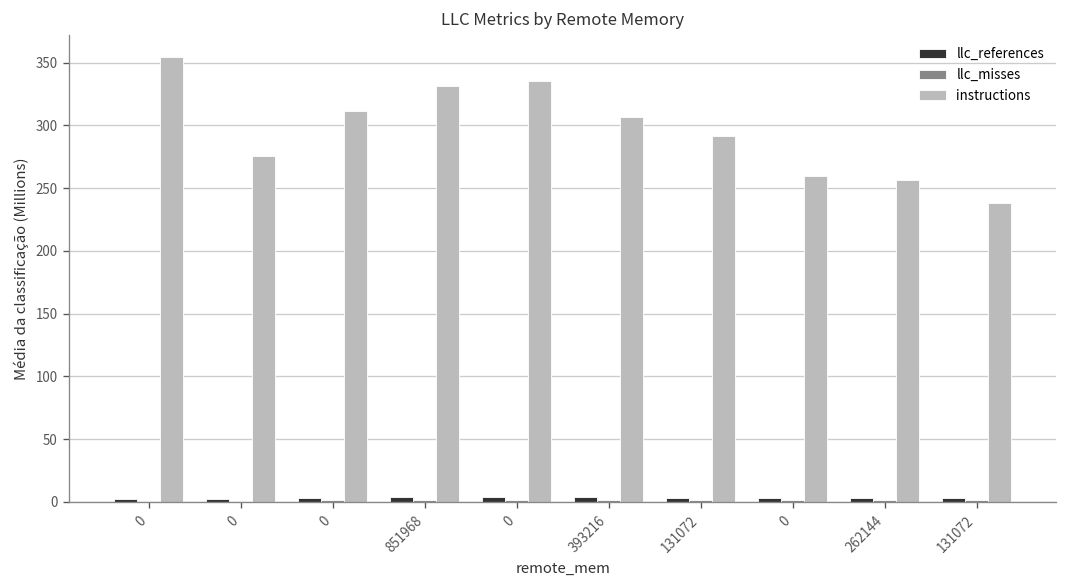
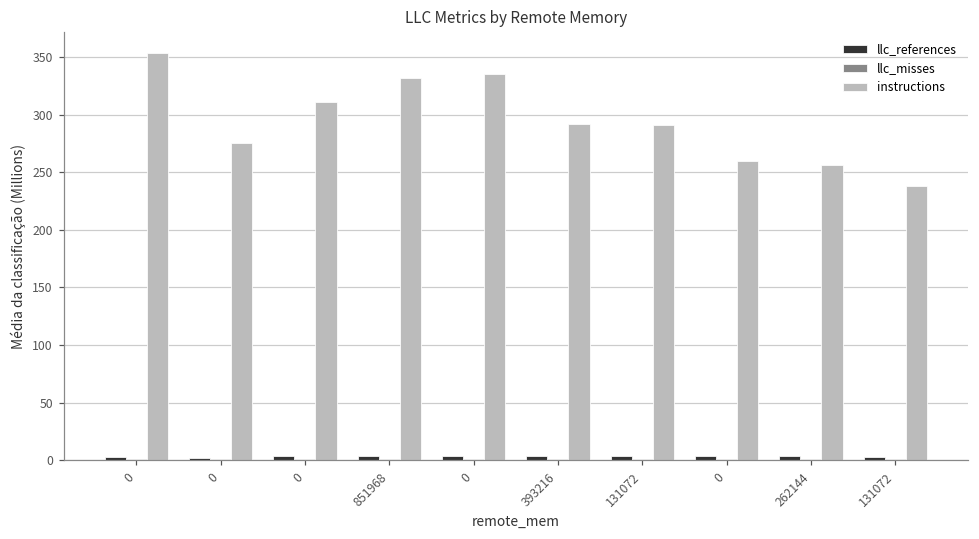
instructions, 393216: 306 -> 292
